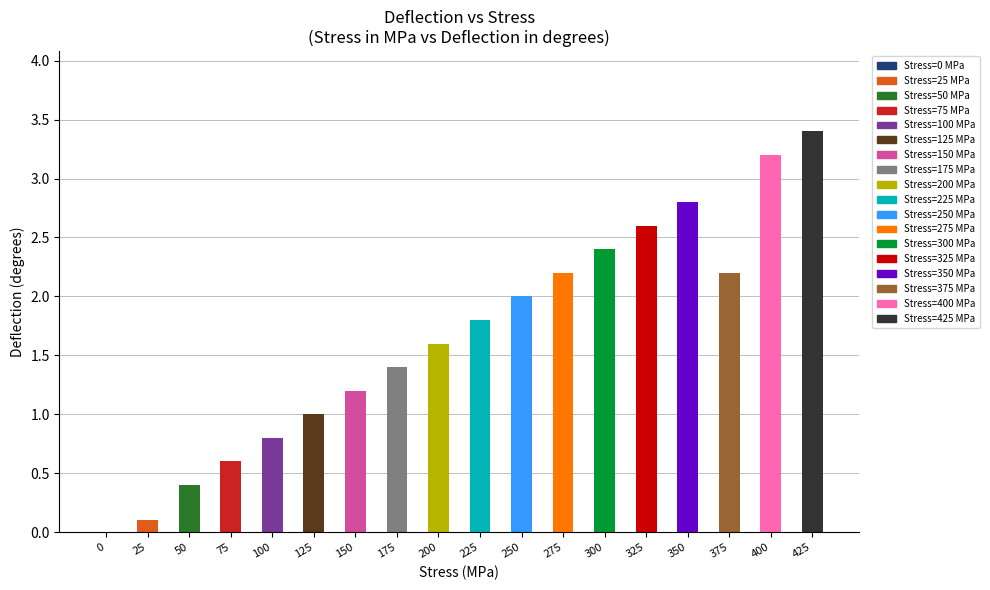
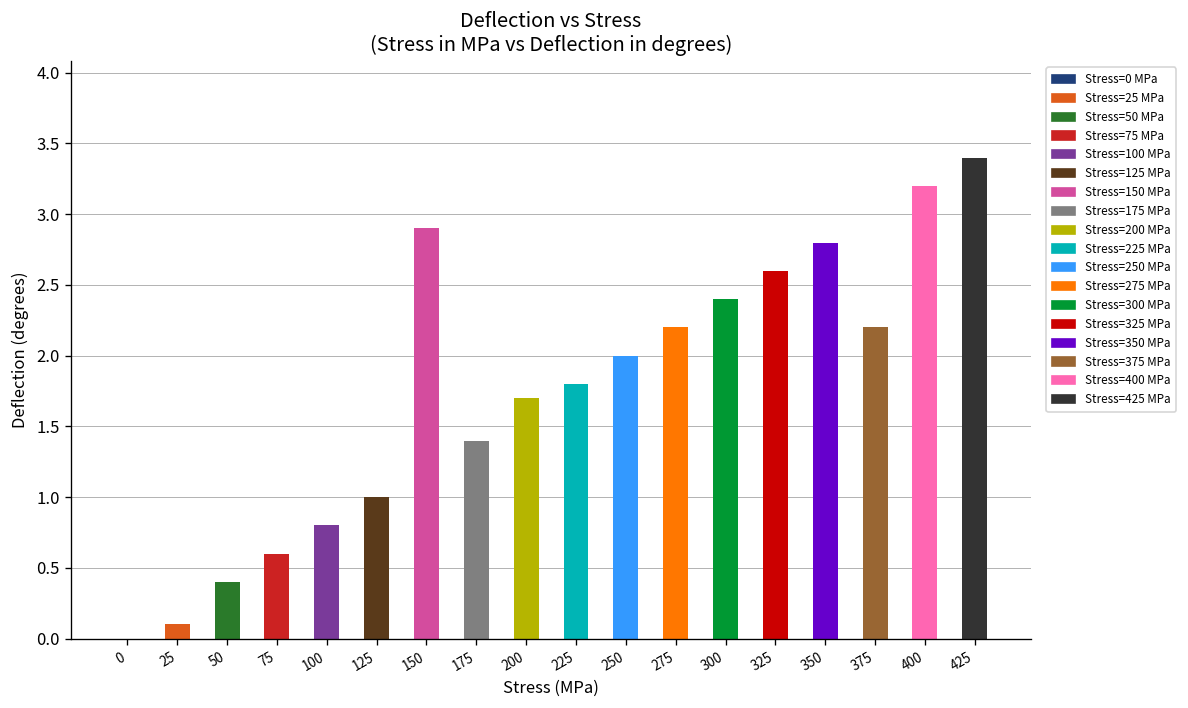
150: 1.2 -> 2.9
200: 1.6 -> 1.7
